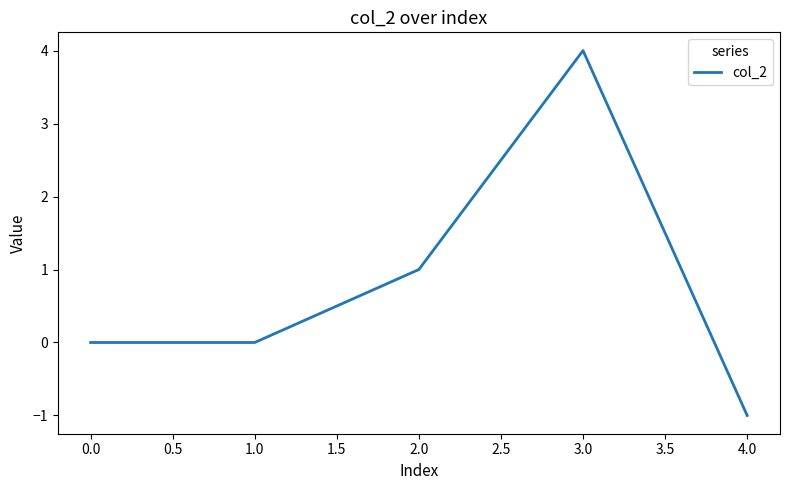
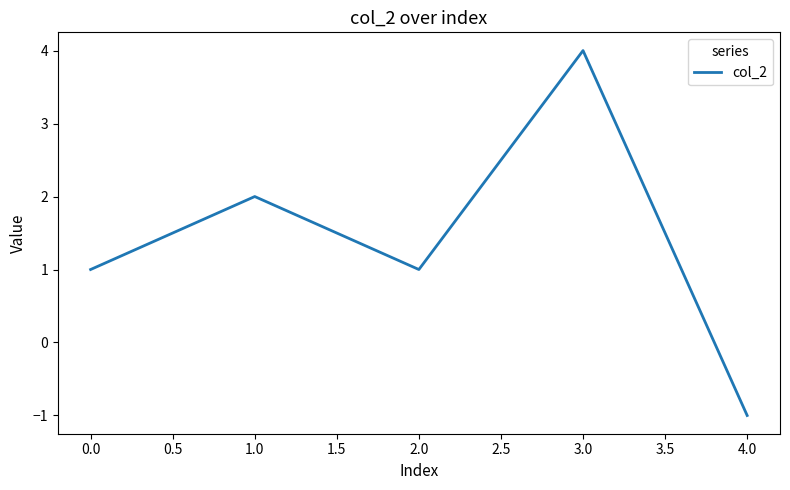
0.0: 0 -> 1
1.0: 0 -> 2
